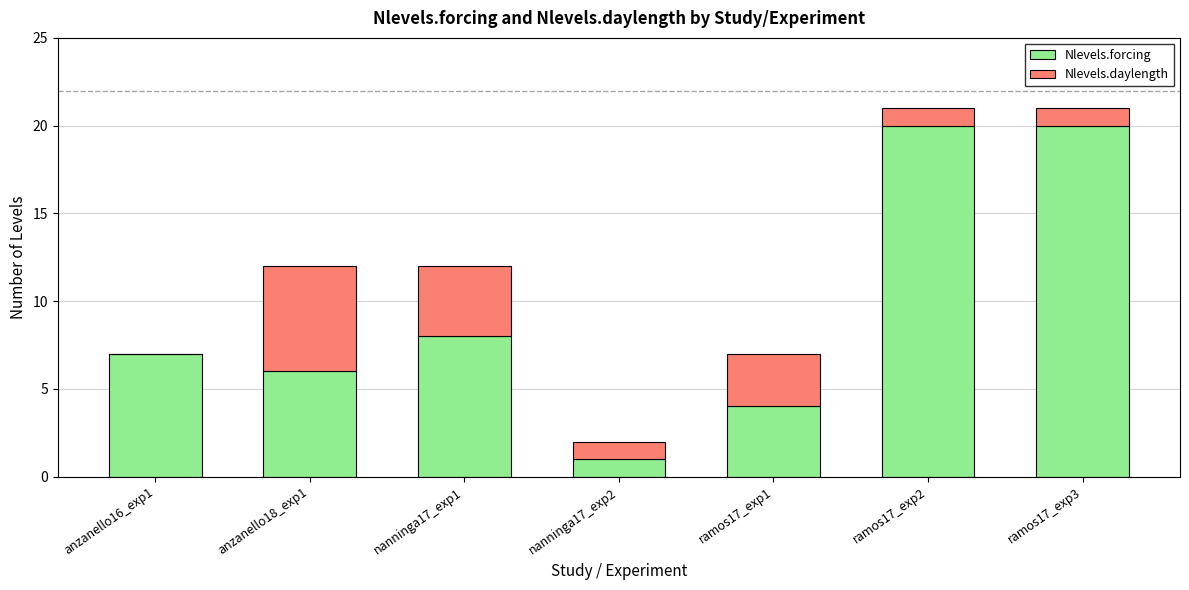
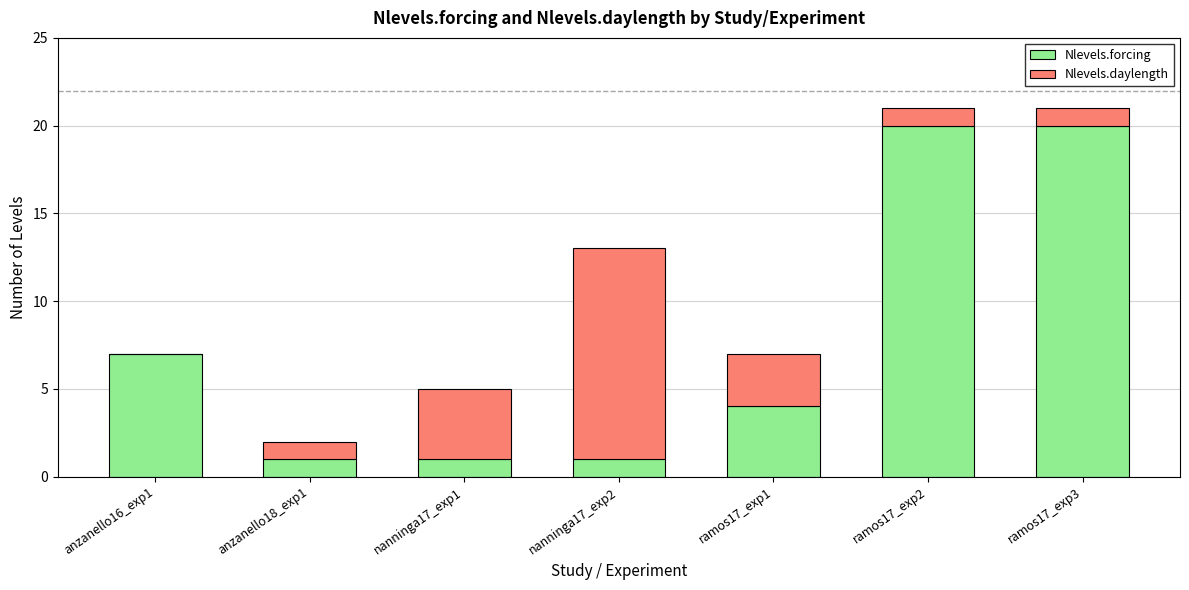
Nlevels.forcing, anzanello18_exp1: 6 -> 1
Nlevels.daylength, anzanello18_exp1: 6 -> 1
Nlevels.forcing, nanninga17_exp1: 8 -> 1
Nlevels.daylength, nanninga17_exp2: 1 -> 12
